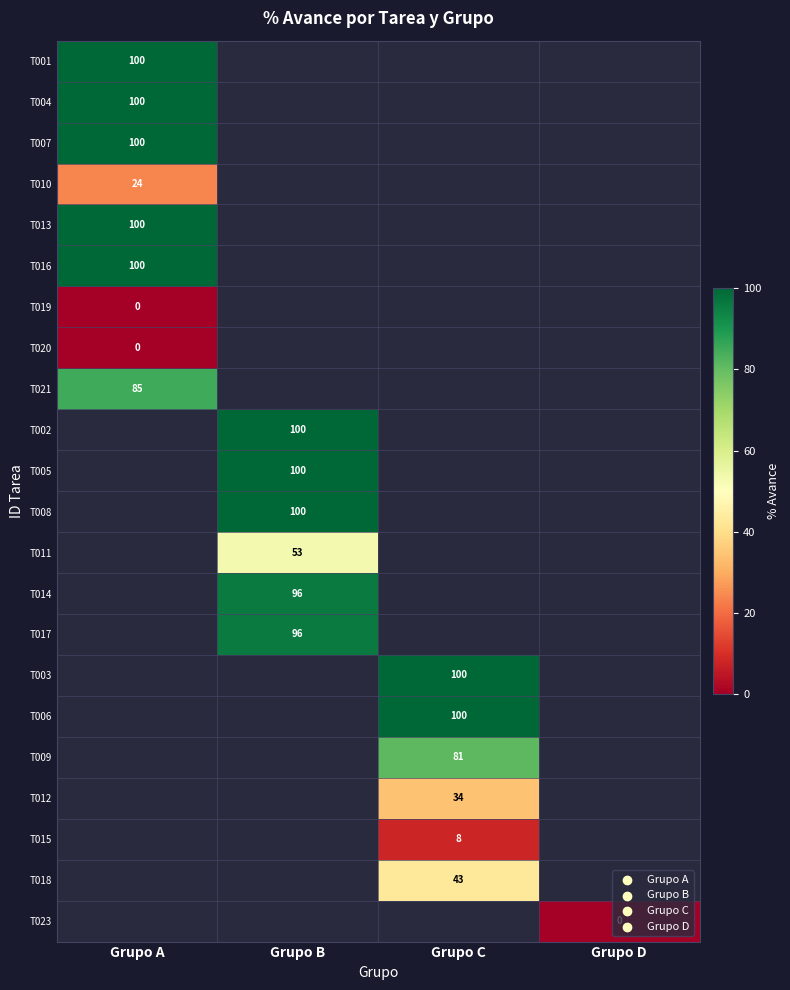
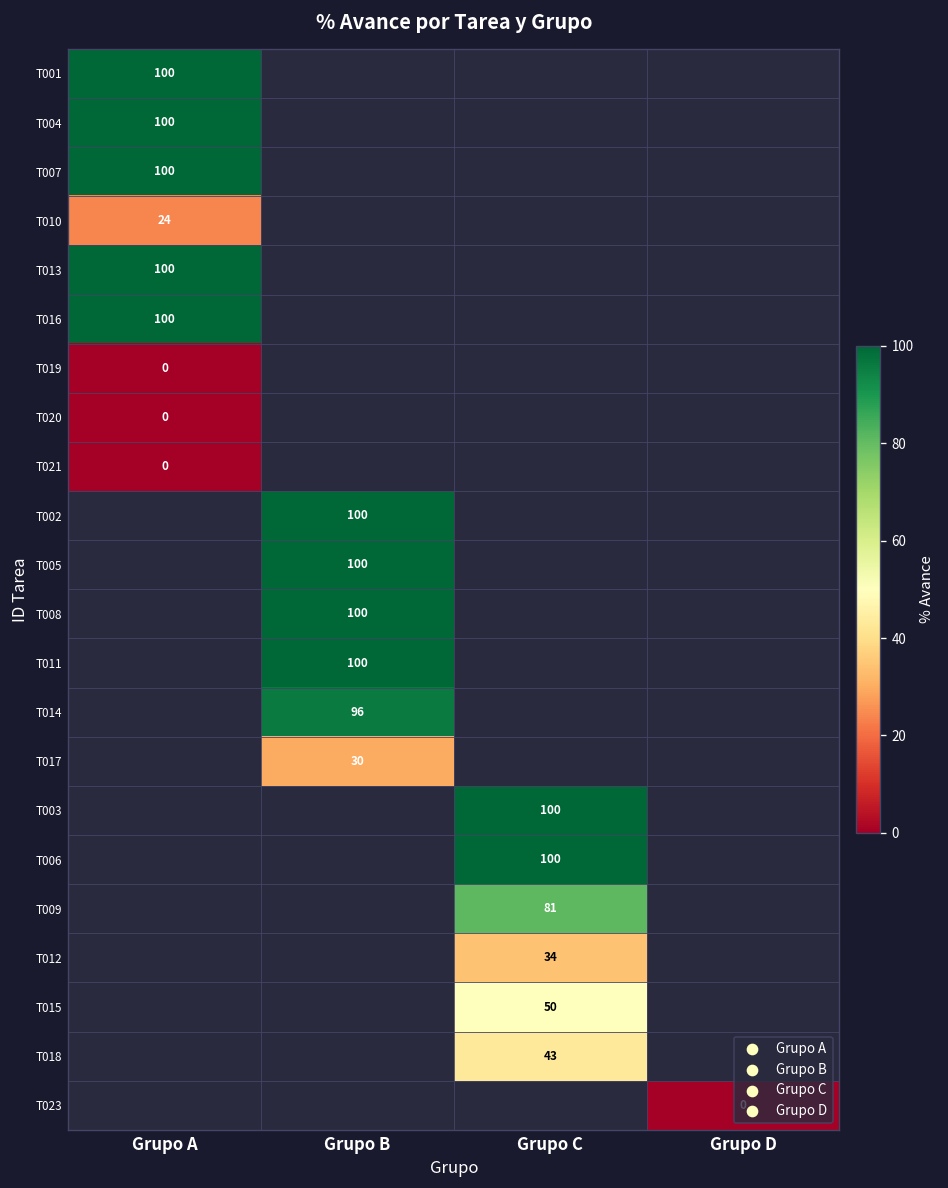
T021, Grupo A: 85 -> 0
T011, Grupo B: 53 -> 100
T017, Grupo B: 96 -> 30
T015, Grupo C: 8 -> 50
